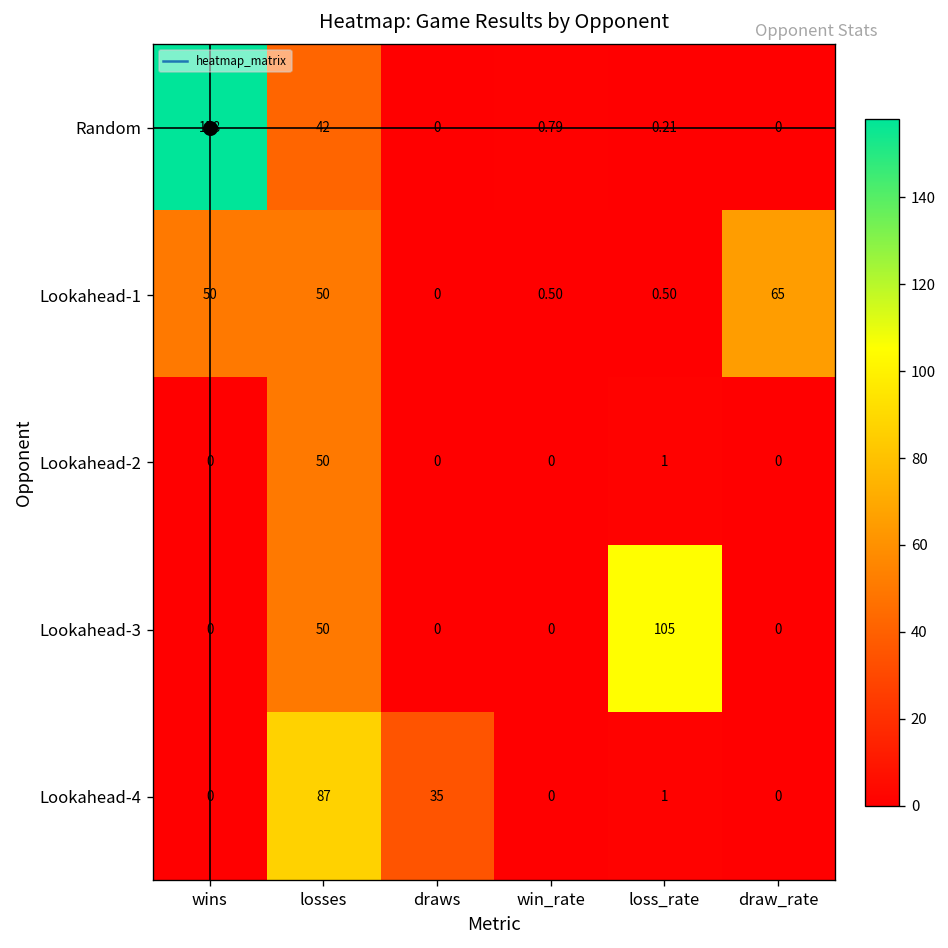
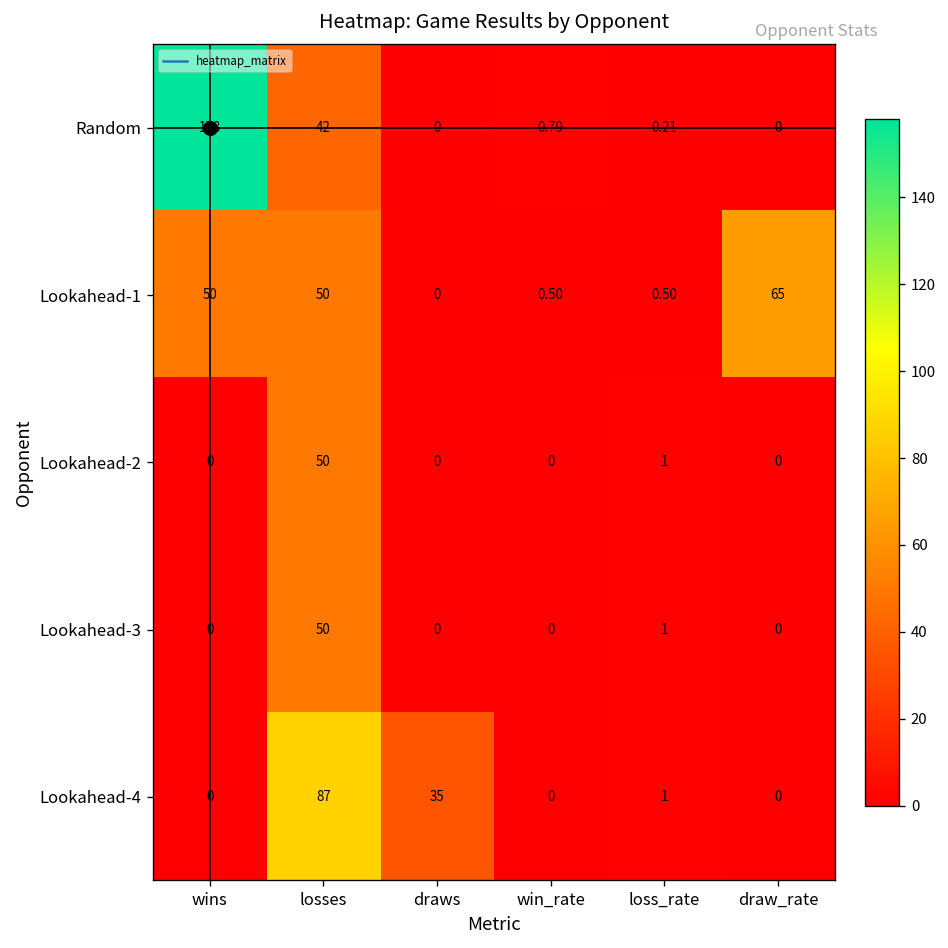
Lookahead-3, loss_rate: 105 -> 1
